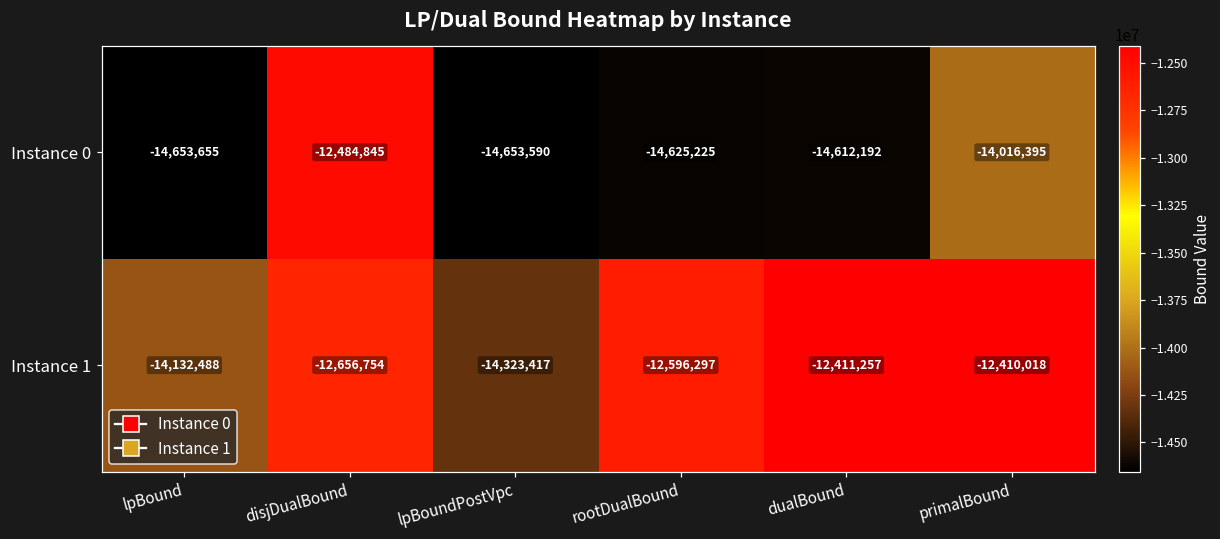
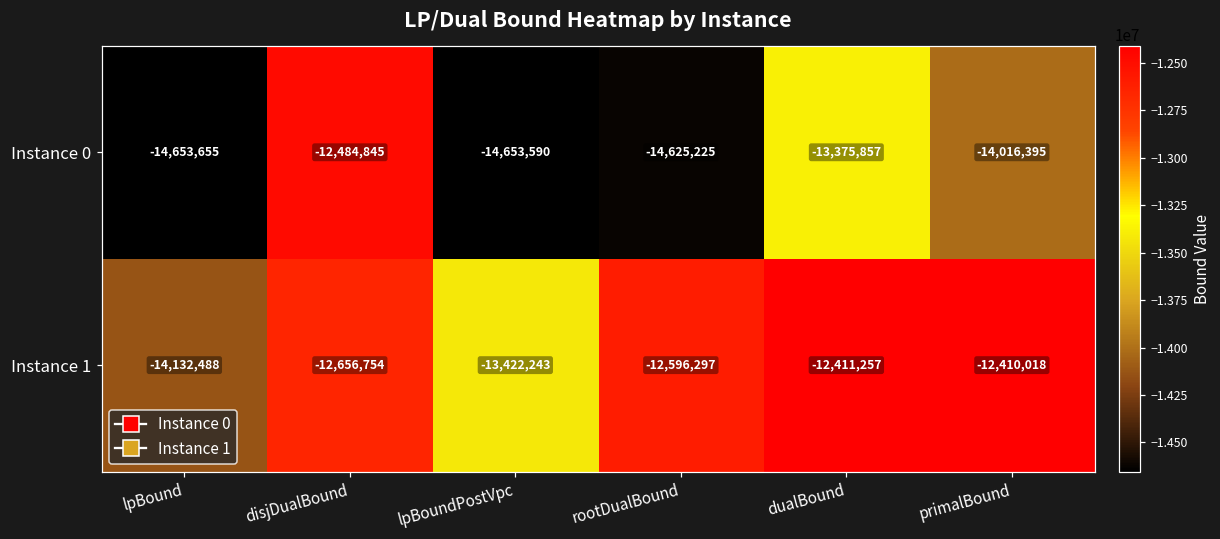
Instance 0, dualBound: -14,612,192 -> -13,375,857
Instance 1, lpBoundPostVpc: -14,323,417 -> -13,422,243
